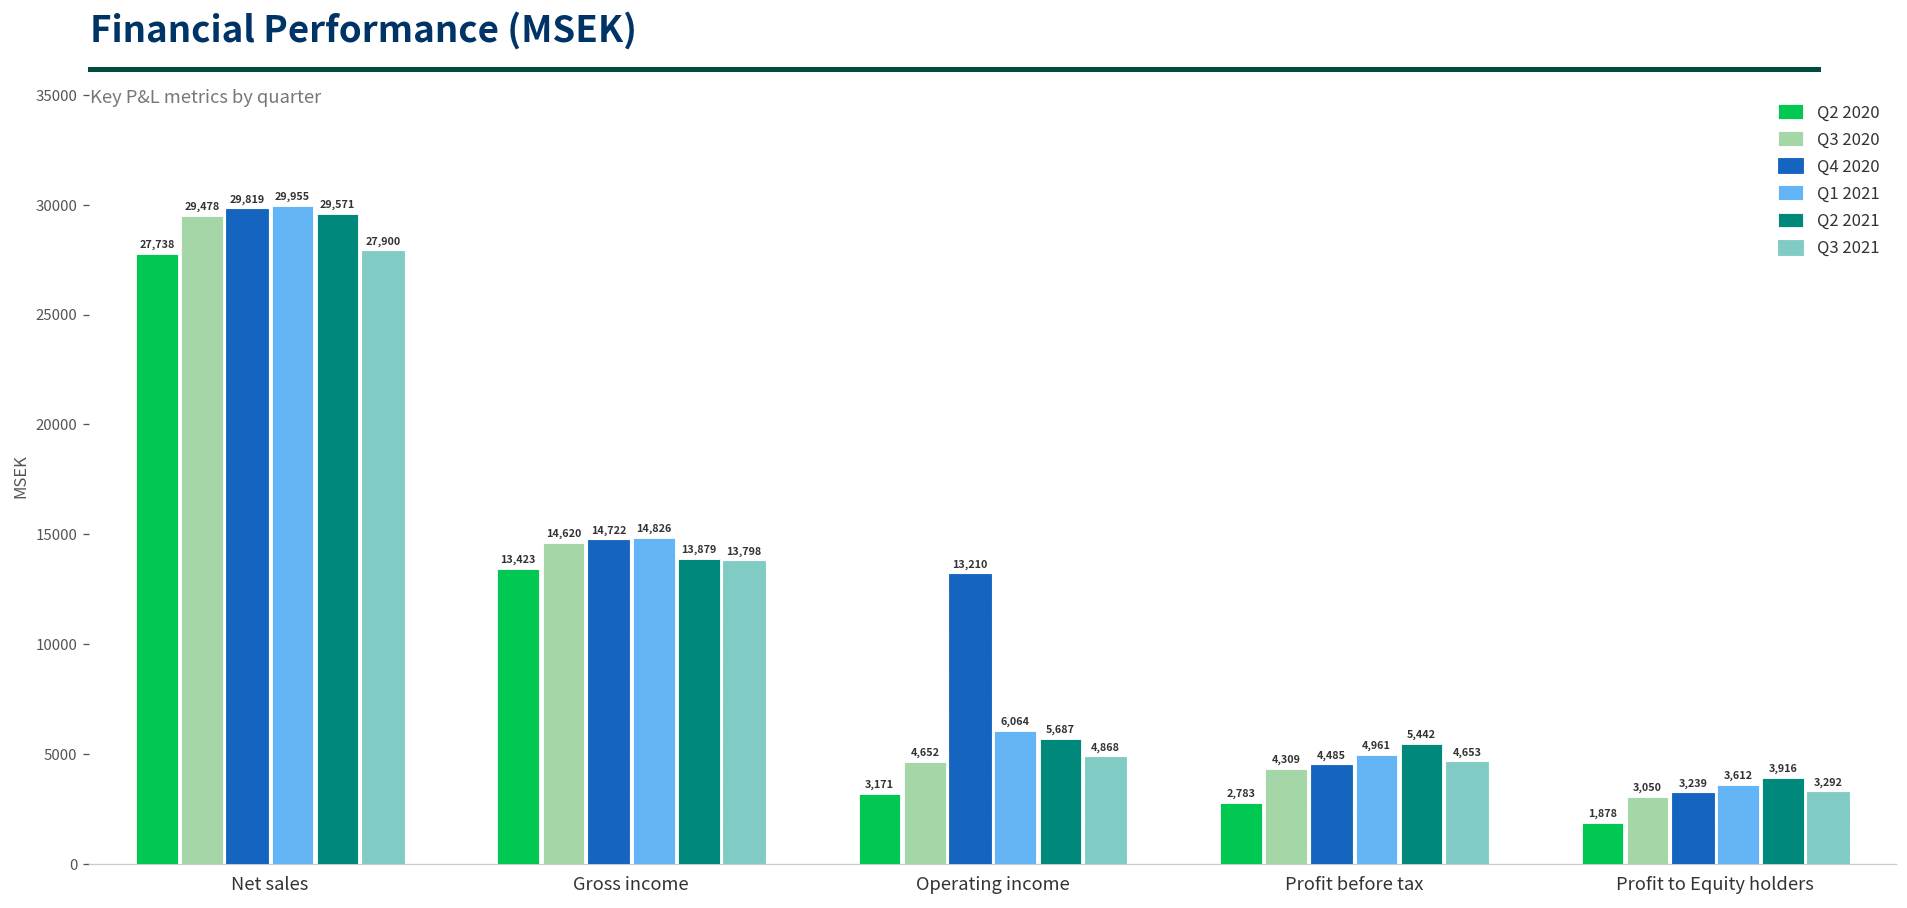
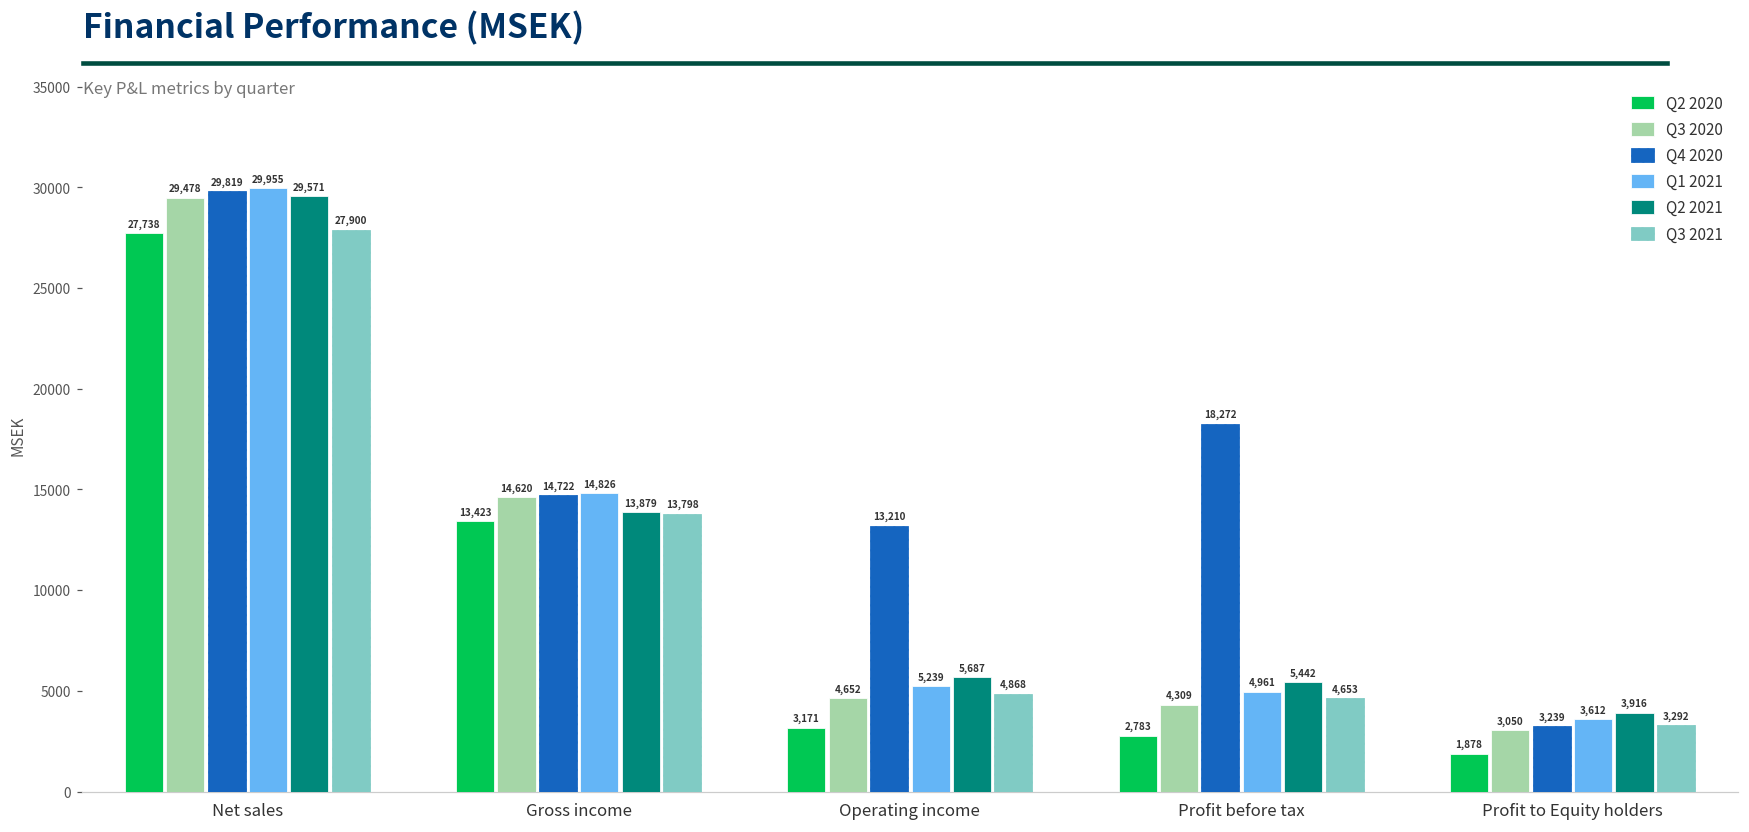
Q1 2021, Operating income: 6,064 -> 5,239
Q4 2020, Profit before tax: 4,485 -> 18,272
